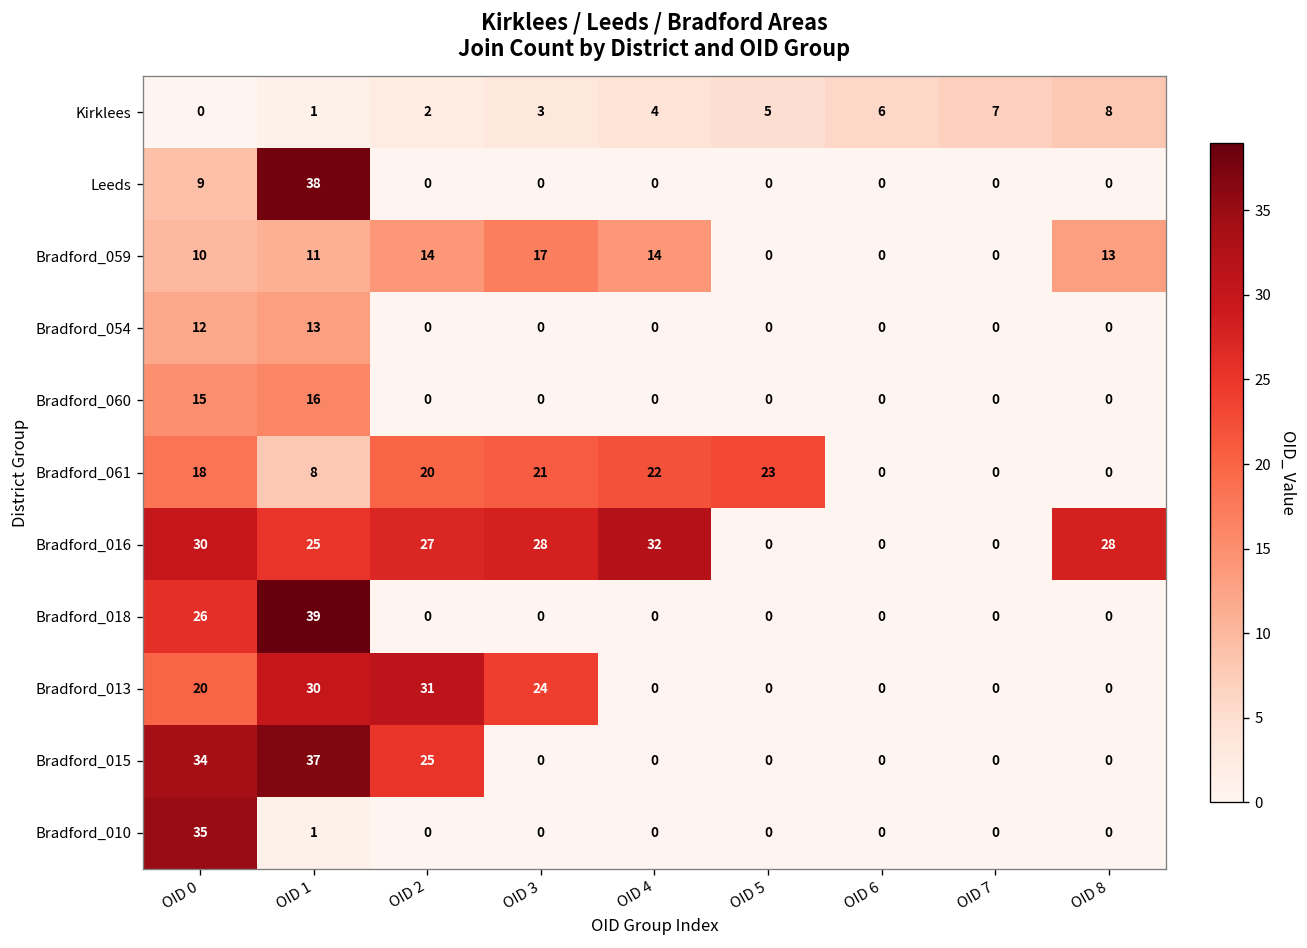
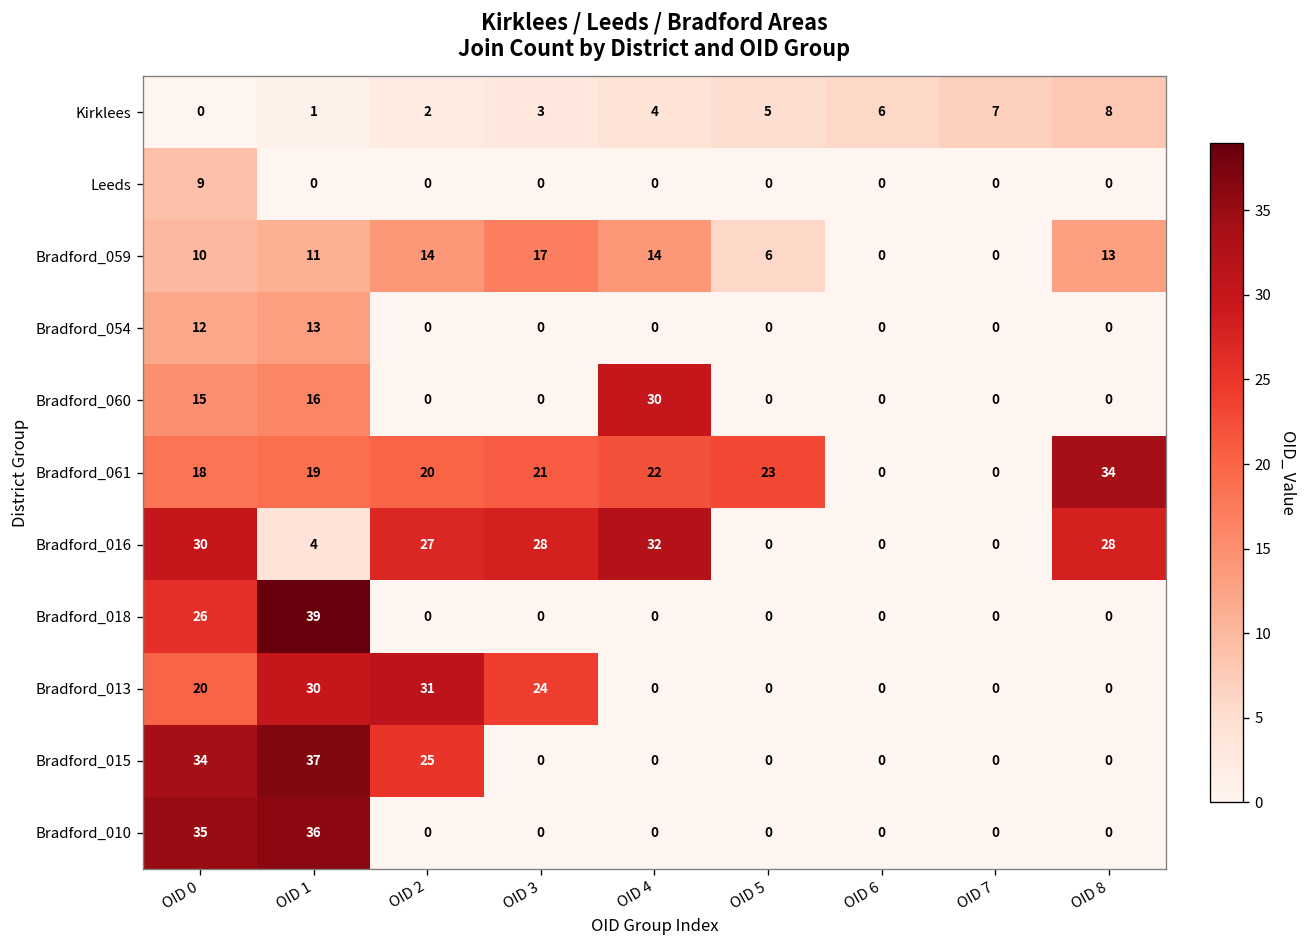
Leeds, OID 1: 38 -> 0
Bradford_059, OID 5: 0 -> 6
Bradford_060, OID 4: 0 -> 30
Bradford_061, OID 1: 8 -> 19
Bradford_061, OID 8: 0 -> 34
Bradford_016, OID 1: 25 -> 4
Bradford_010, OID 1: 1 -> 36
